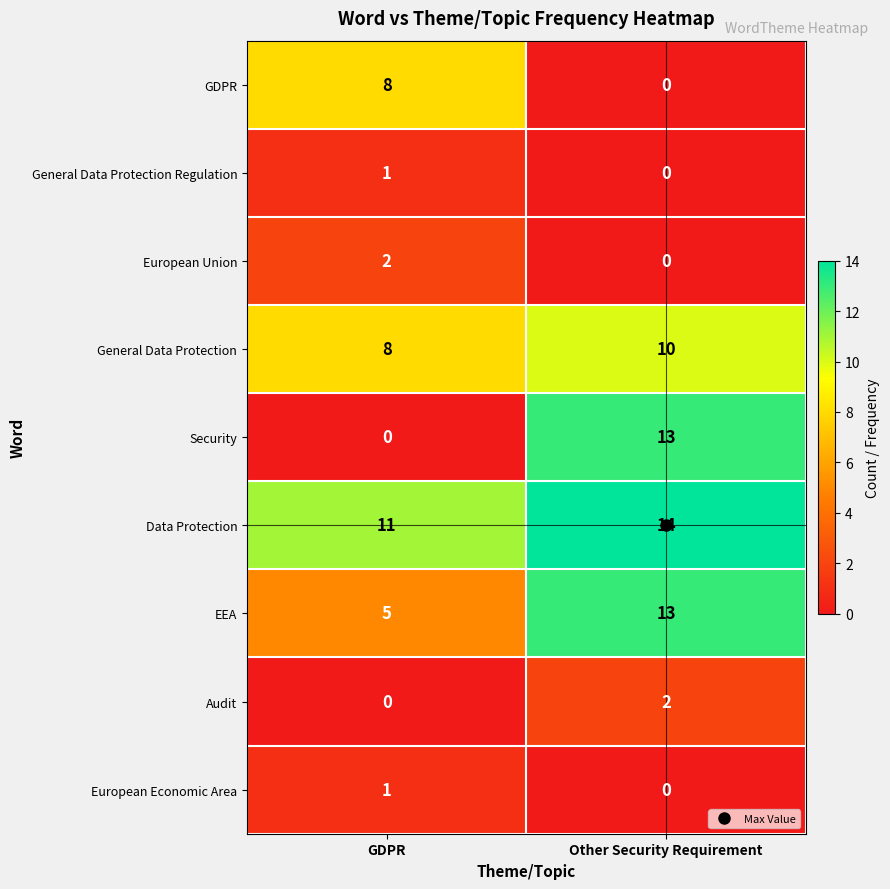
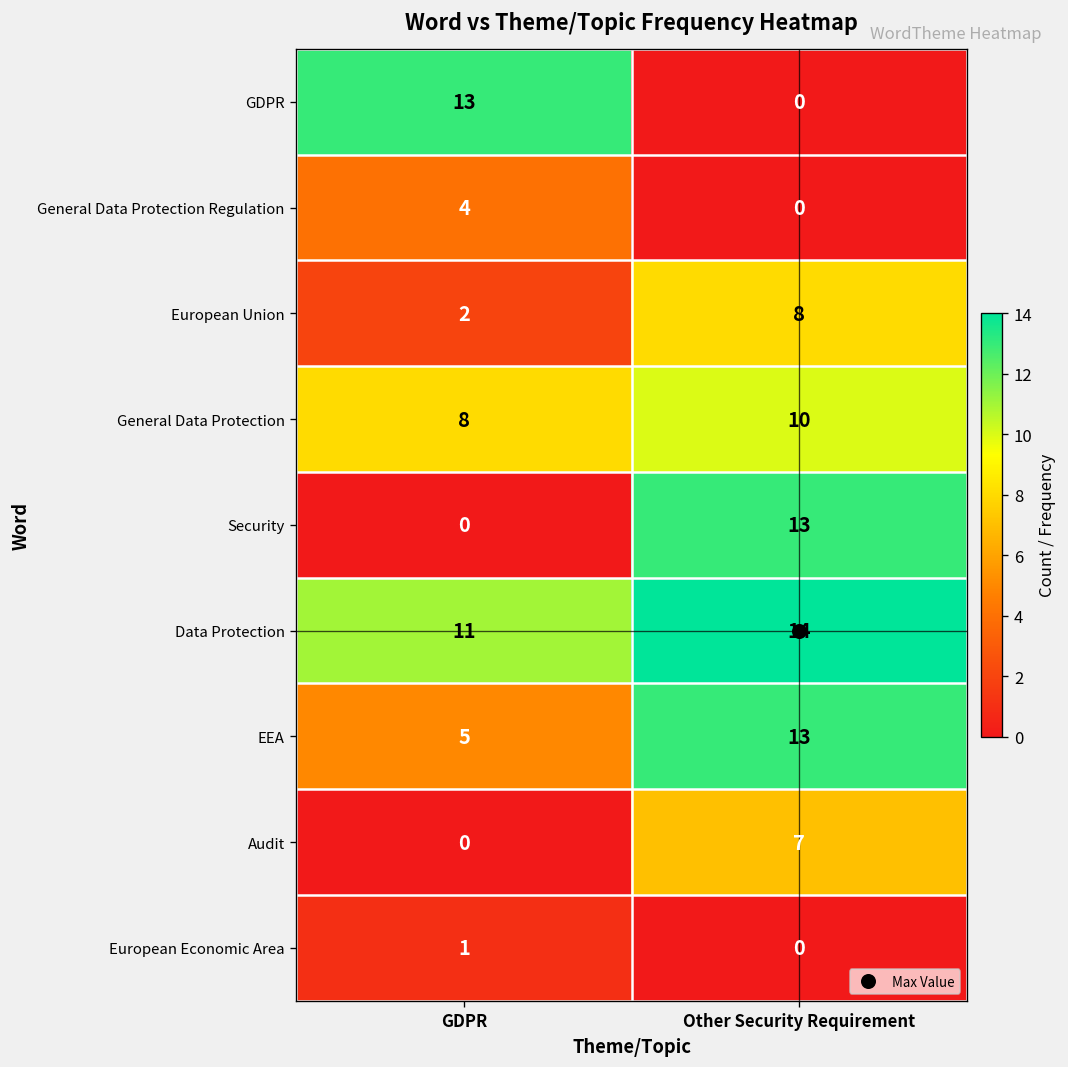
GDPR, GDPR: 8 -> 13
General Data Protection Regulation, GDPR: 1 -> 4
European Union, Other Security Requirement: 0 -> 8
Audit, Other Security Requirement: 2 -> 7
